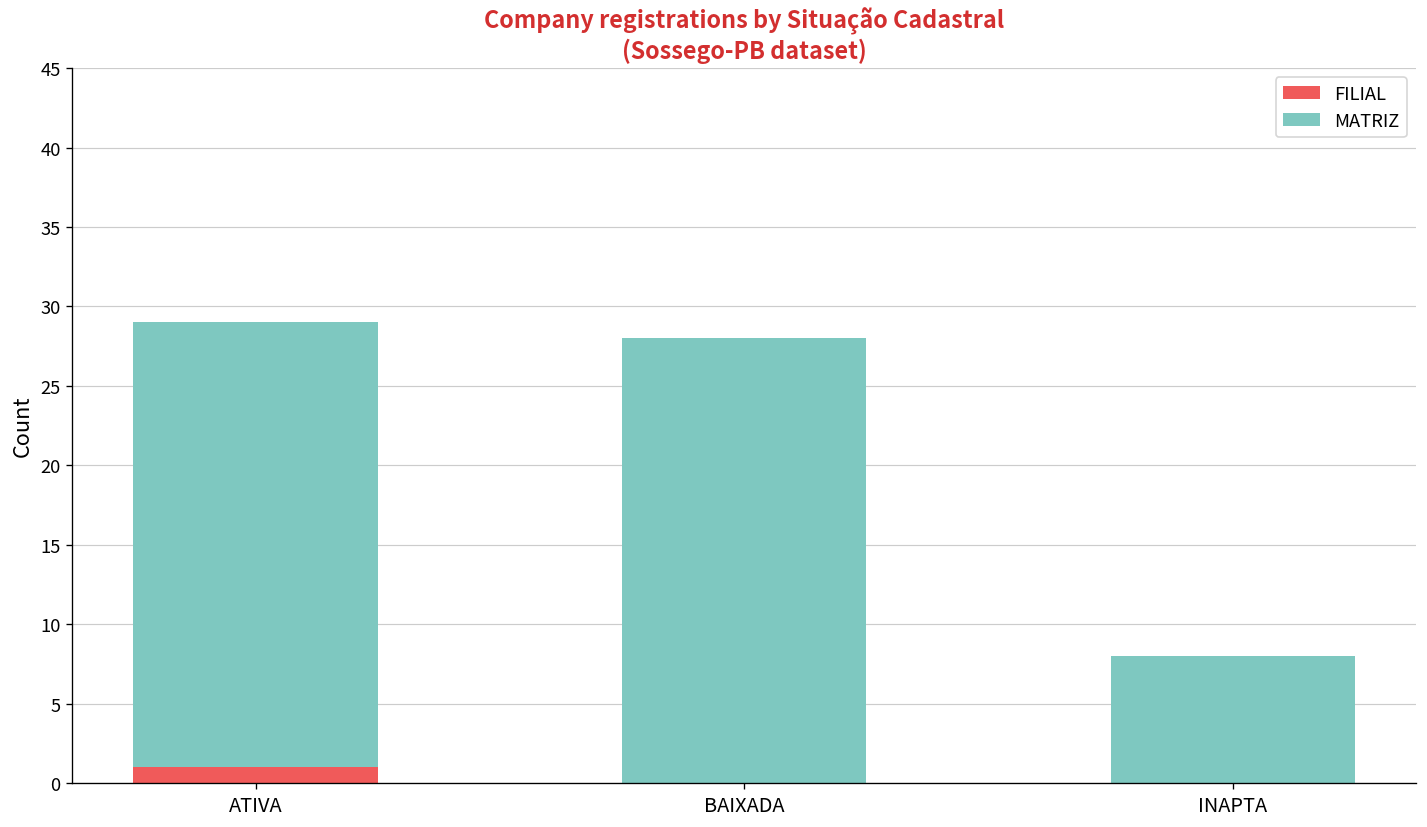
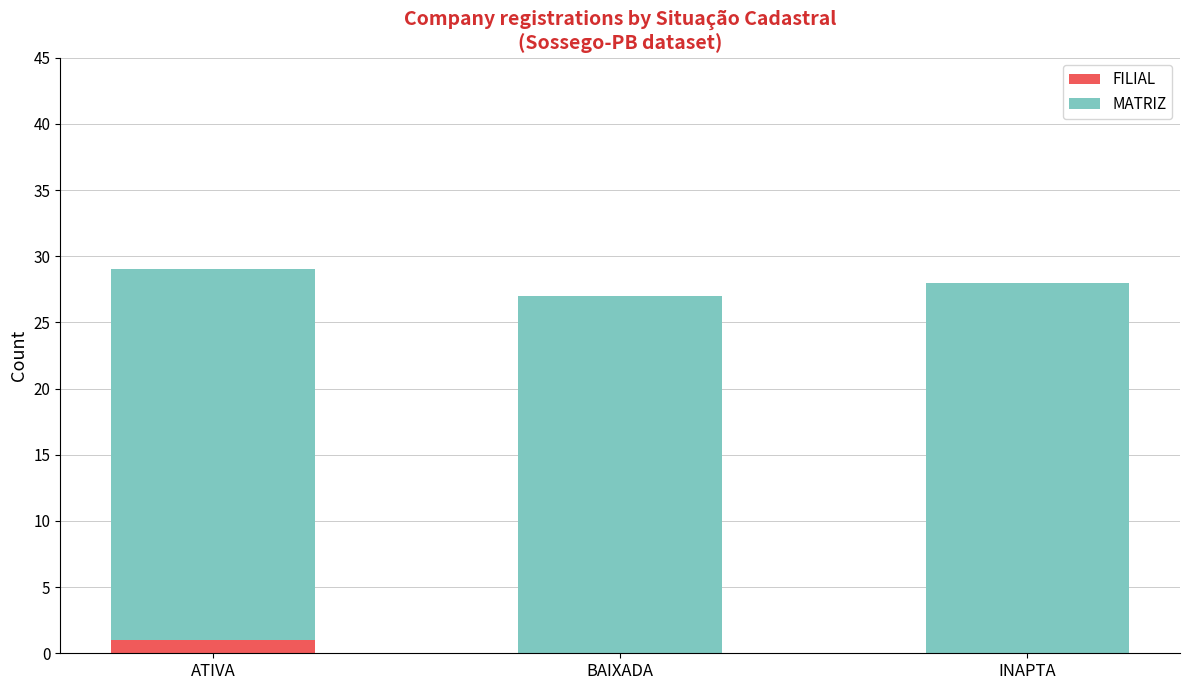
MATRIZ, BAIXADA: 28 -> 27
MATRIZ, INAPTA: 8 -> 28
